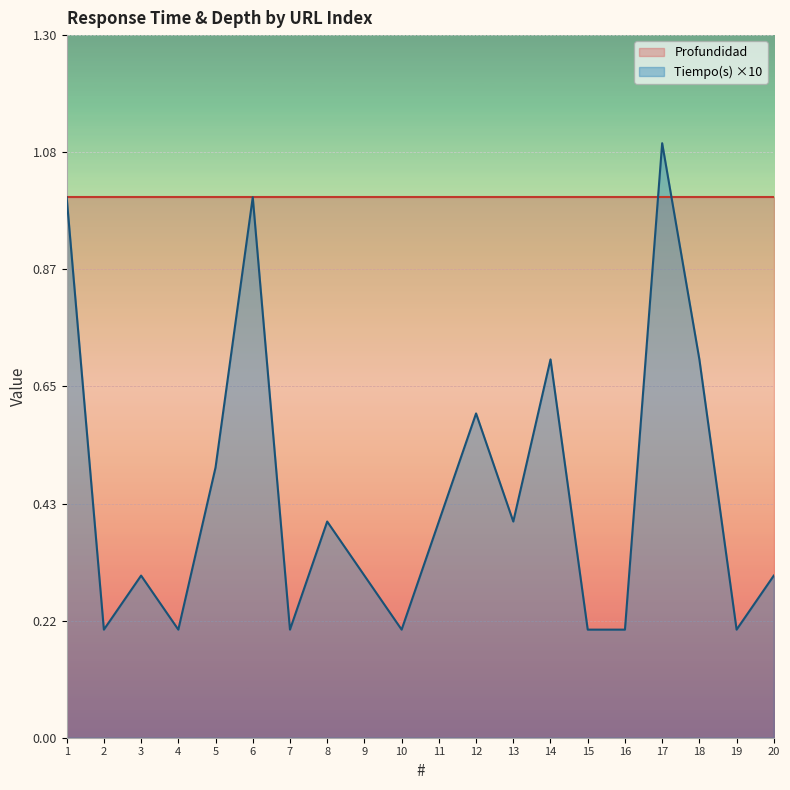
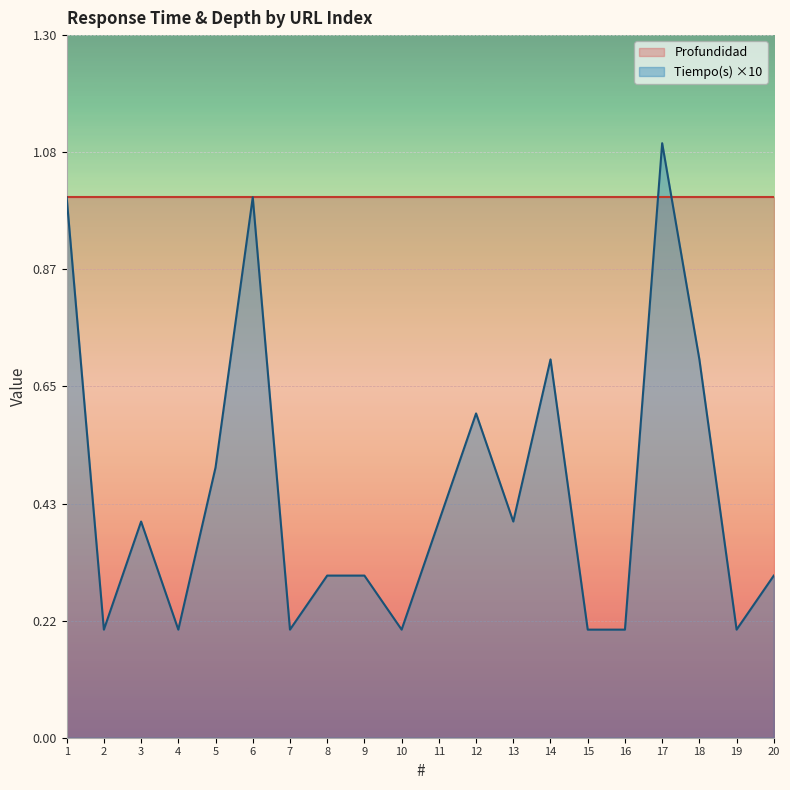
Tiempo(s) ×10, 3: 0.30 -> 0.40
Tiempo(s) ×10, 8: 0.40 -> 0.30
